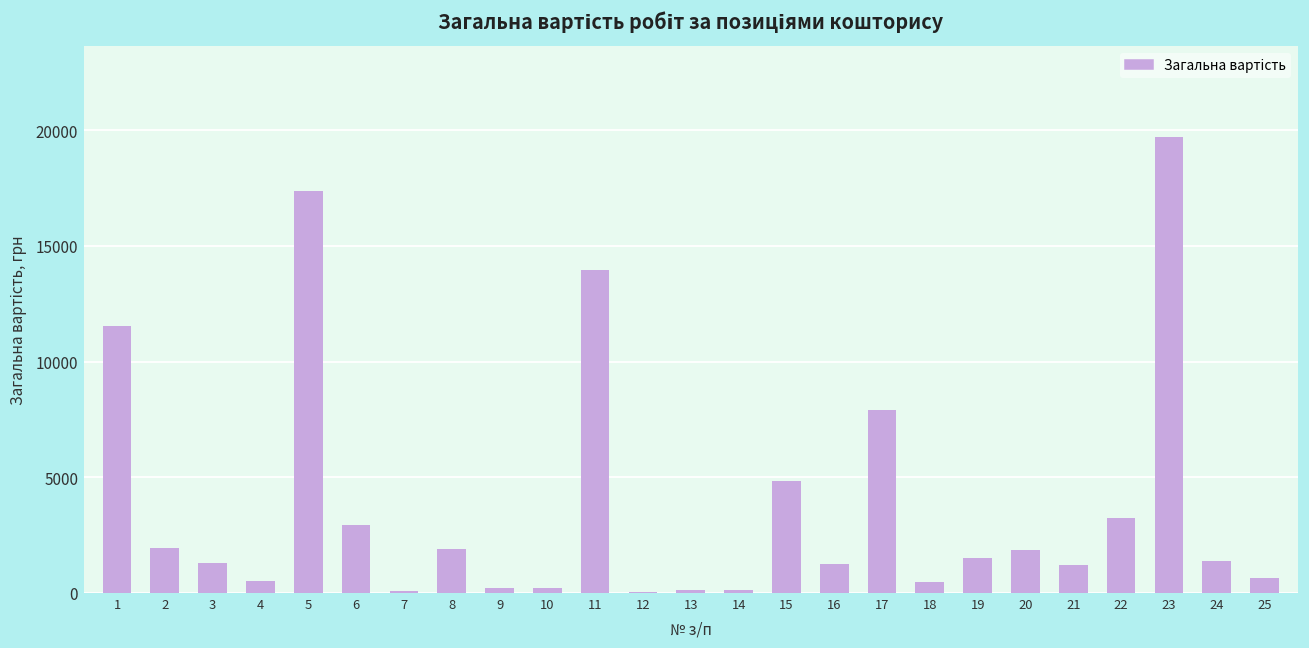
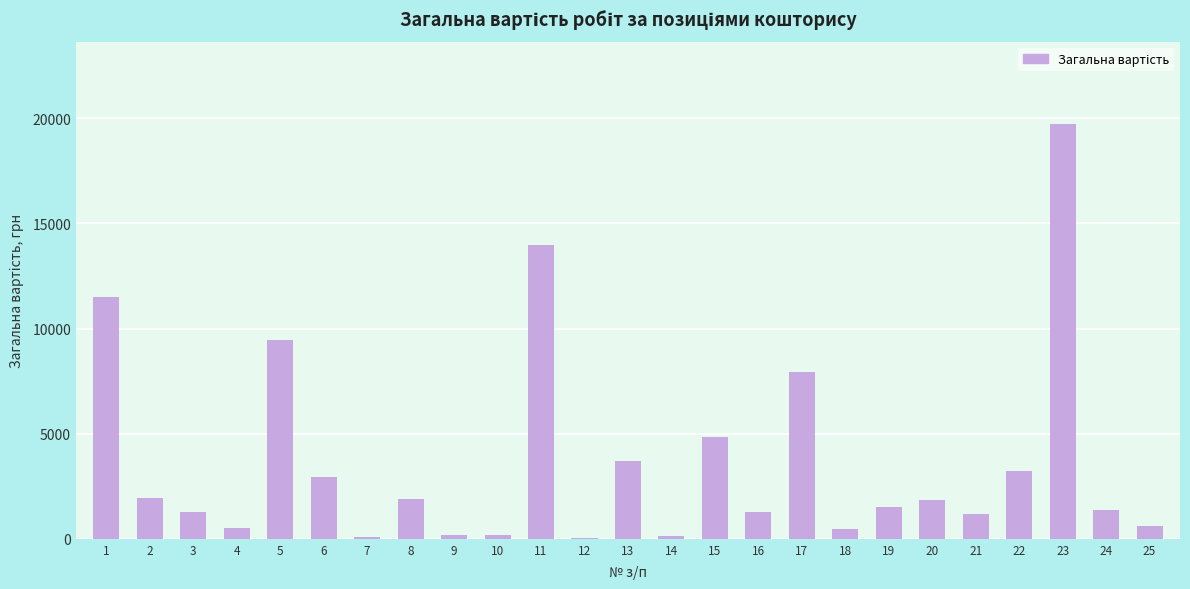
5: 17400 -> 9500
13: 100 -> 3700
